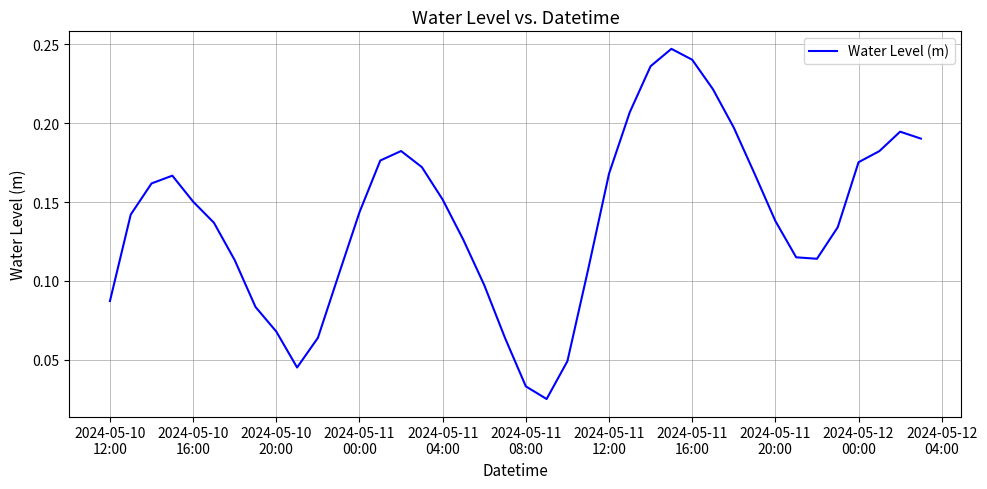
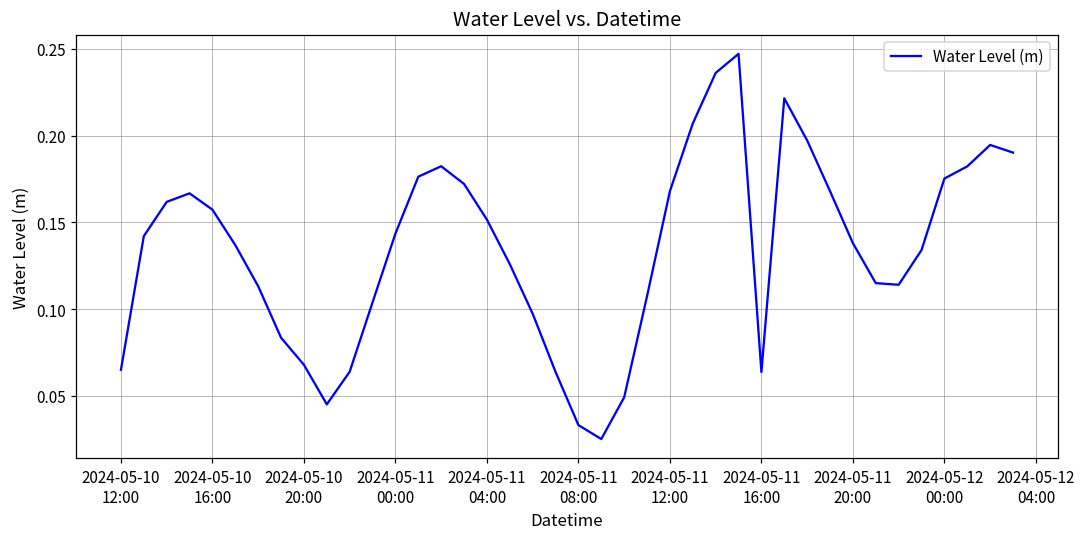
2024-05-10 12:00: 0.087 -> 0.065
2024-05-10 16:00: 0.150 -> 0.157
2024-05-11 16:00: 0.240 -> 0.064
